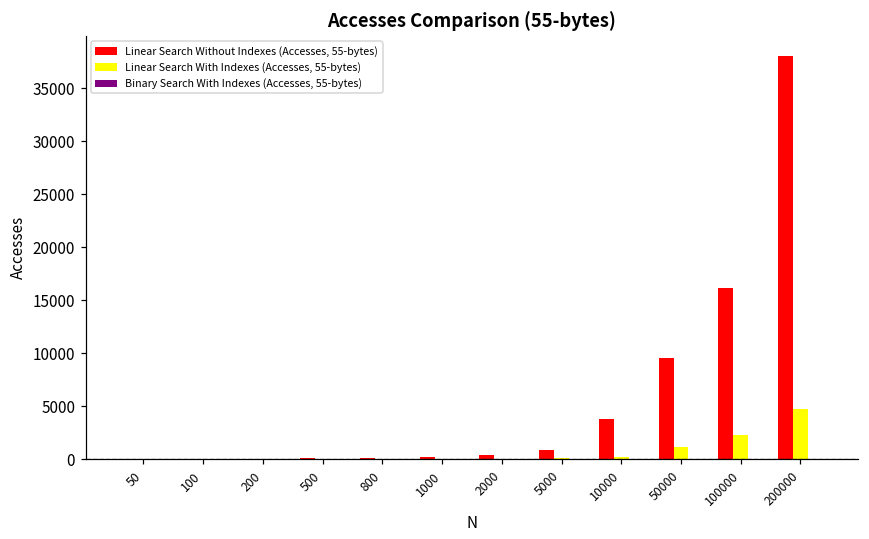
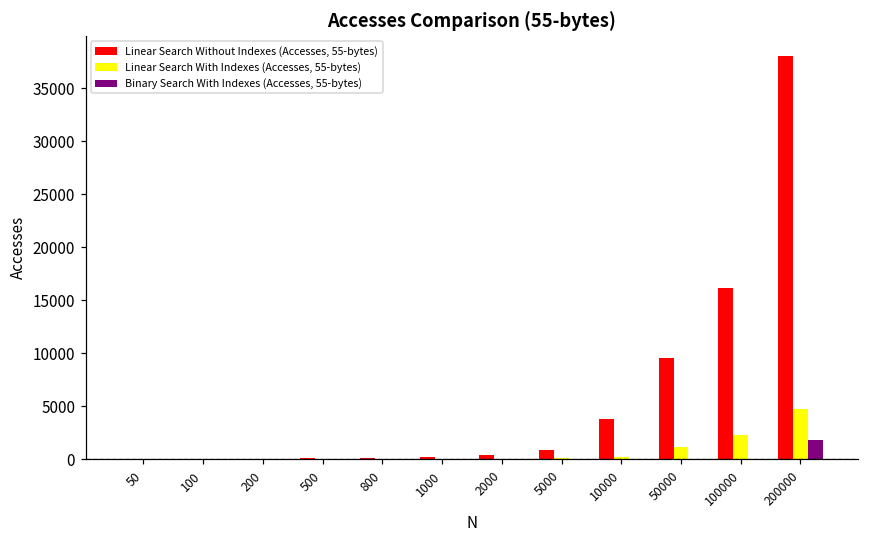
Binary Search With Indexes (Accesses, 55-bytes), 200000: 0 -> 2000
